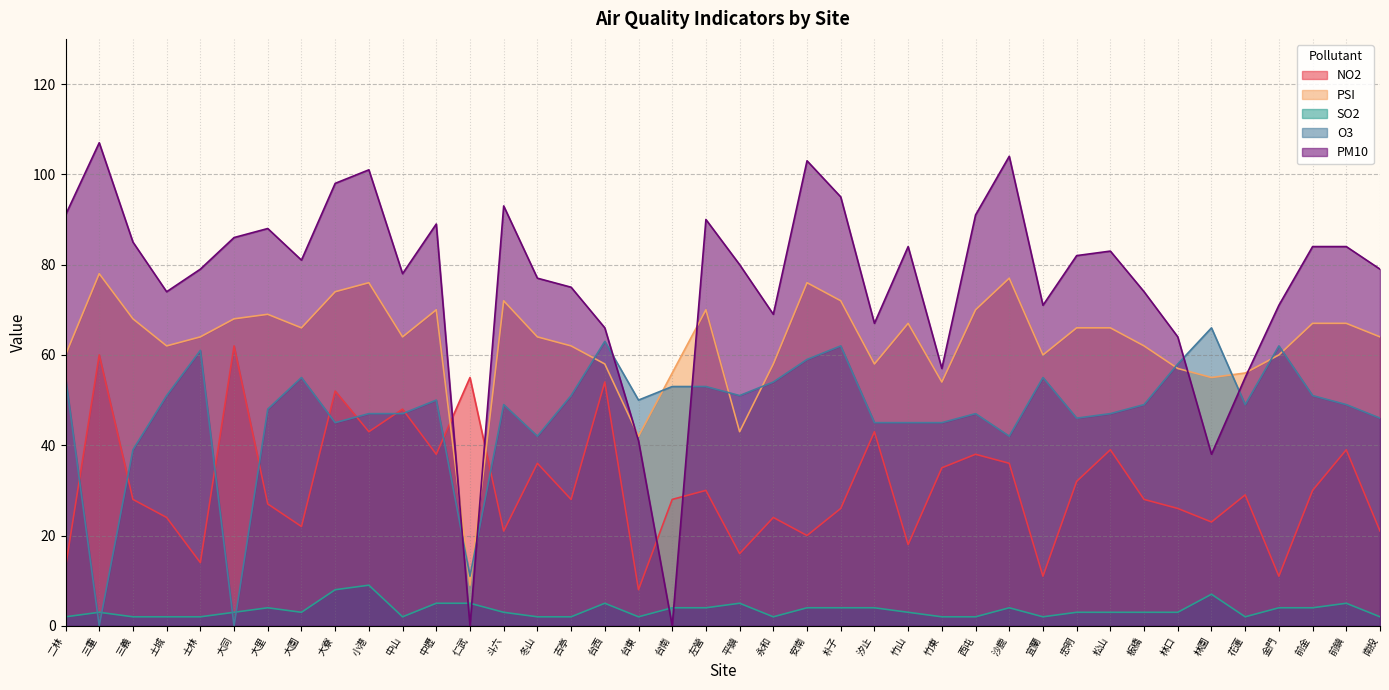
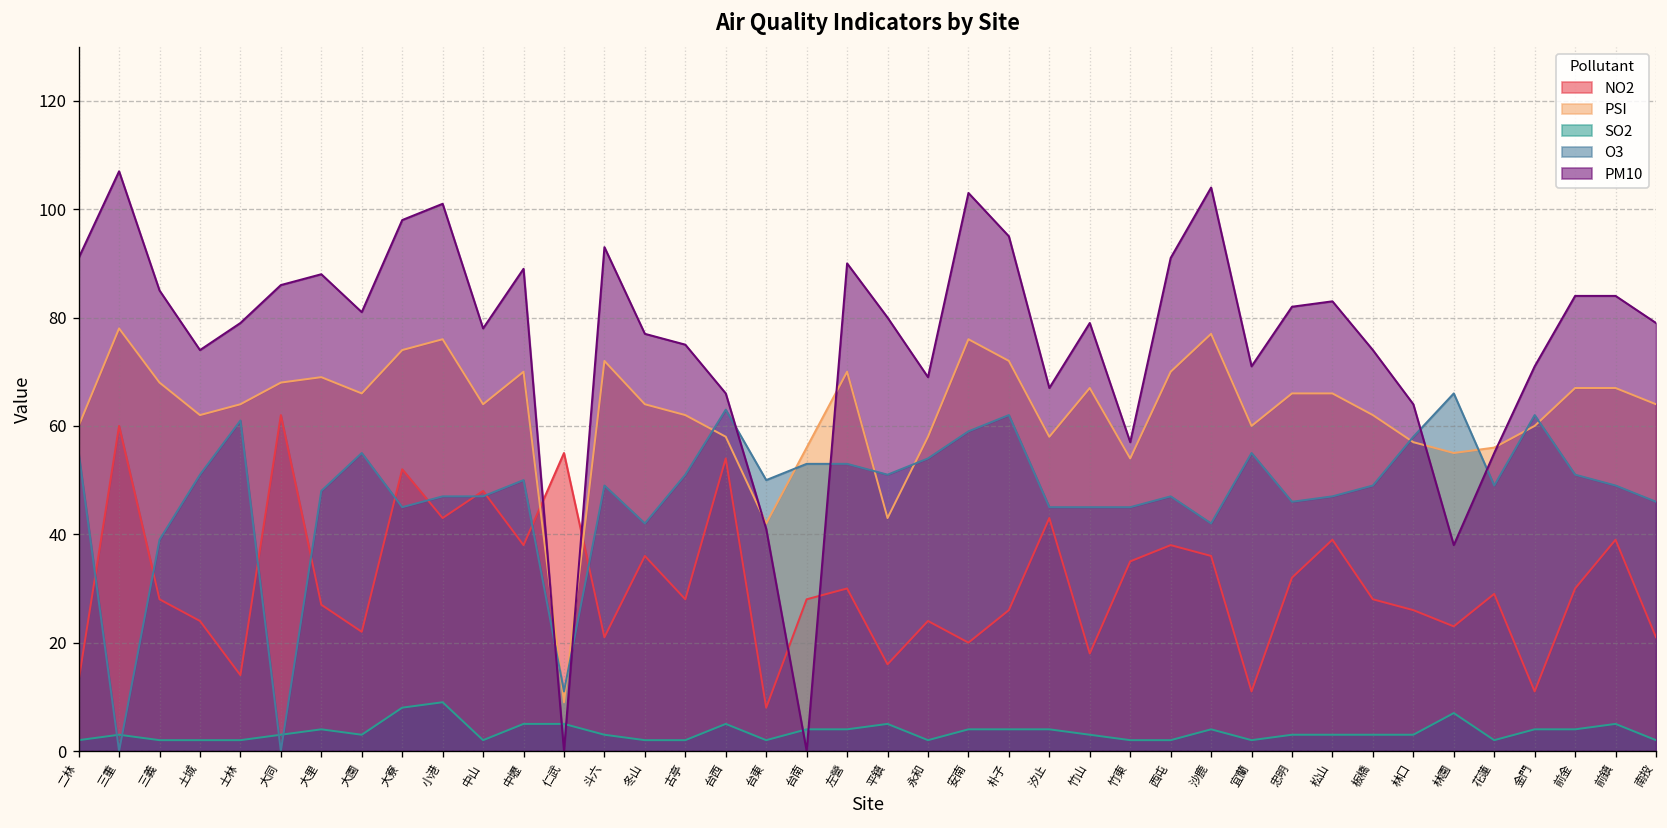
PM10, 竹山: 84 -> 79
